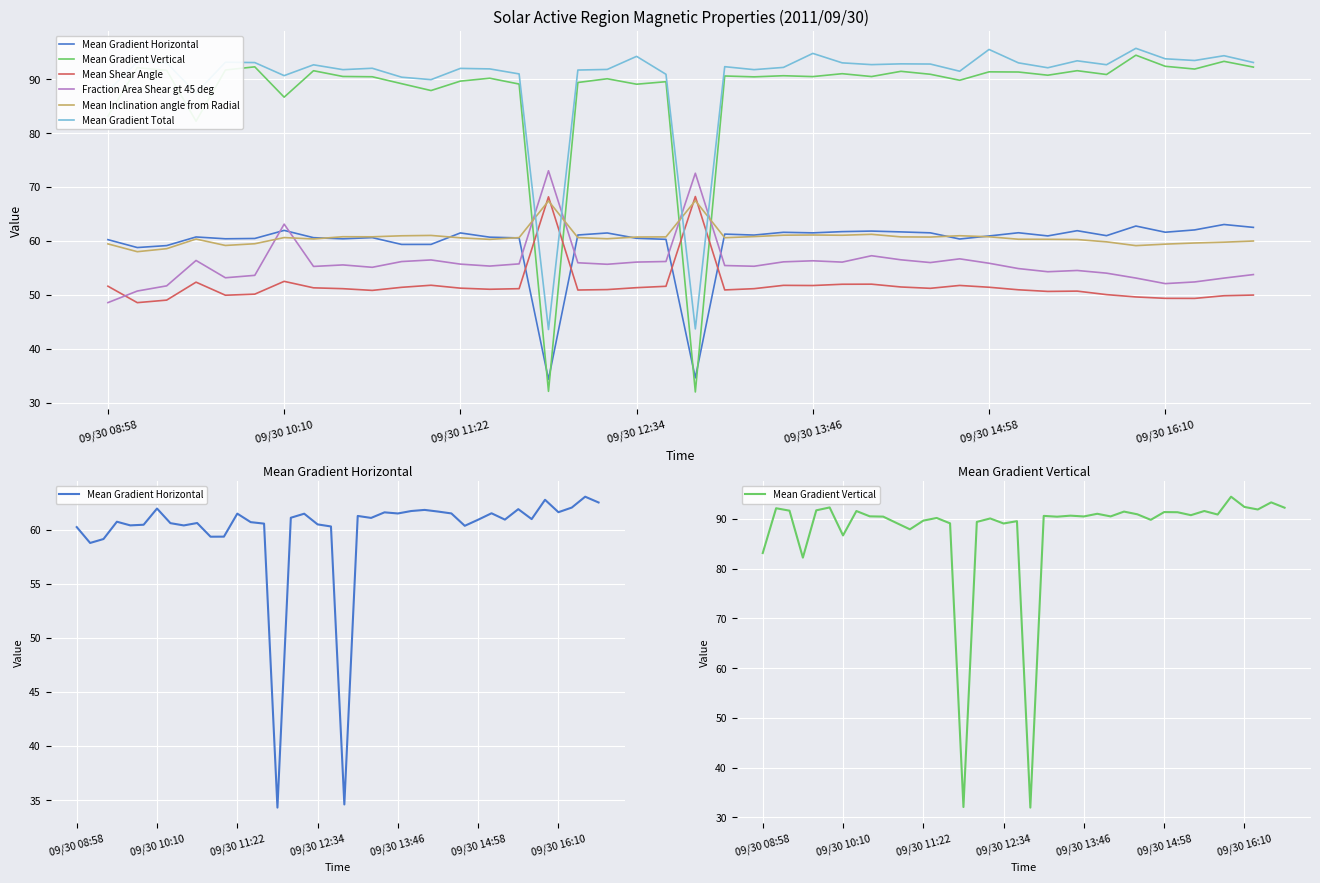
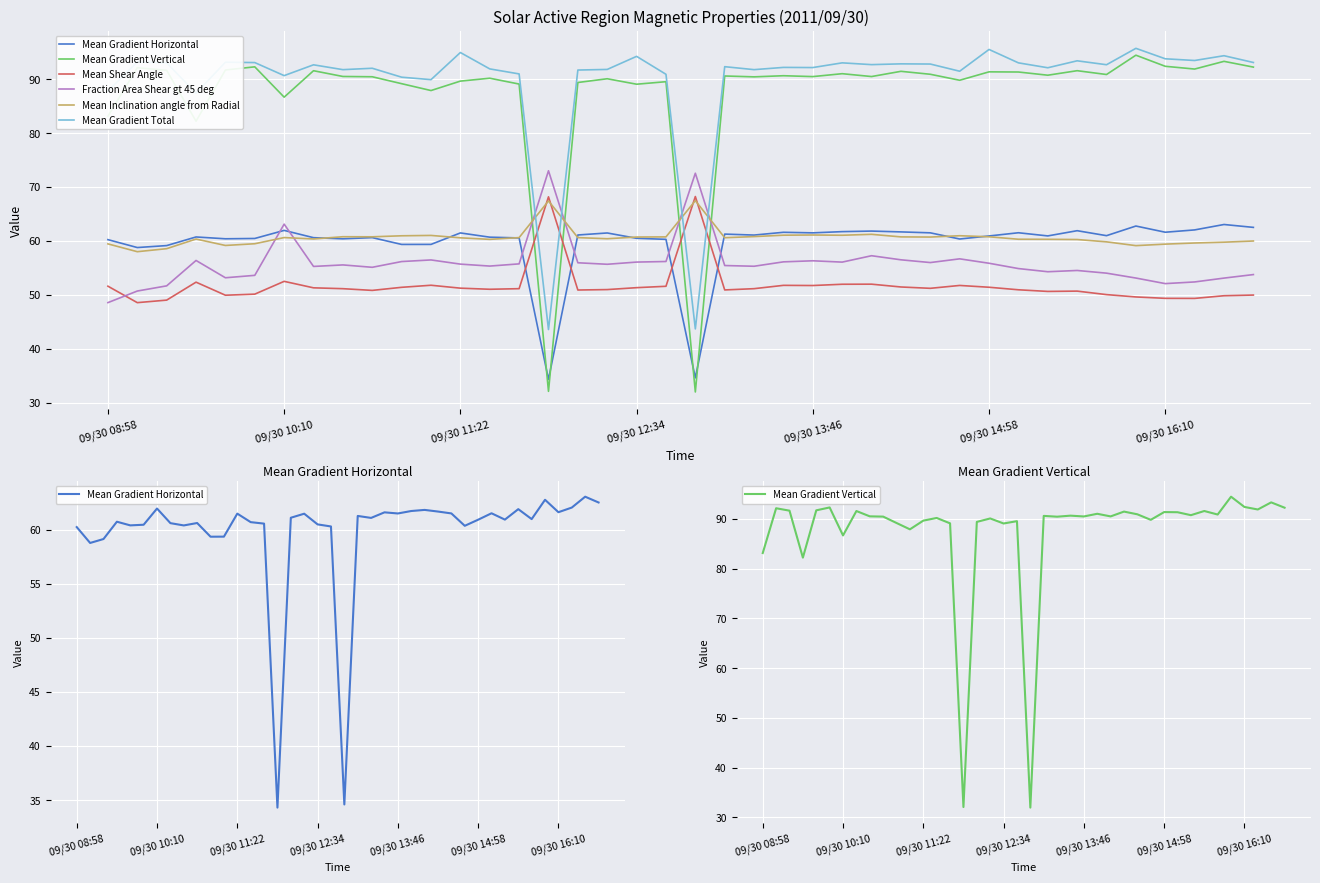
Solar Active Region Magnetic Properties (2011/09/30), Mean Gradient Total, 09/30 11:22: 92 -> 95
Solar Active Region Magnetic Properties (2011/09/30), Mean Gradient Total, 09/30 13:46: 95 -> 92
